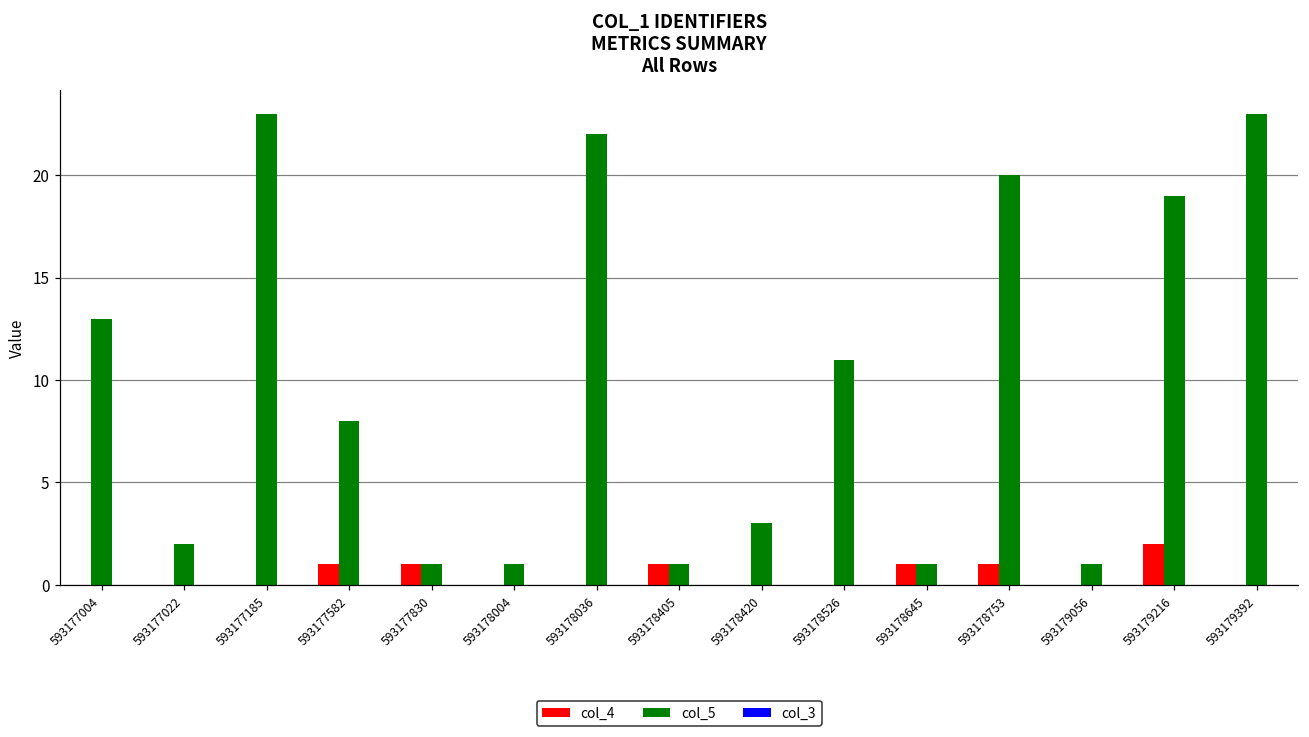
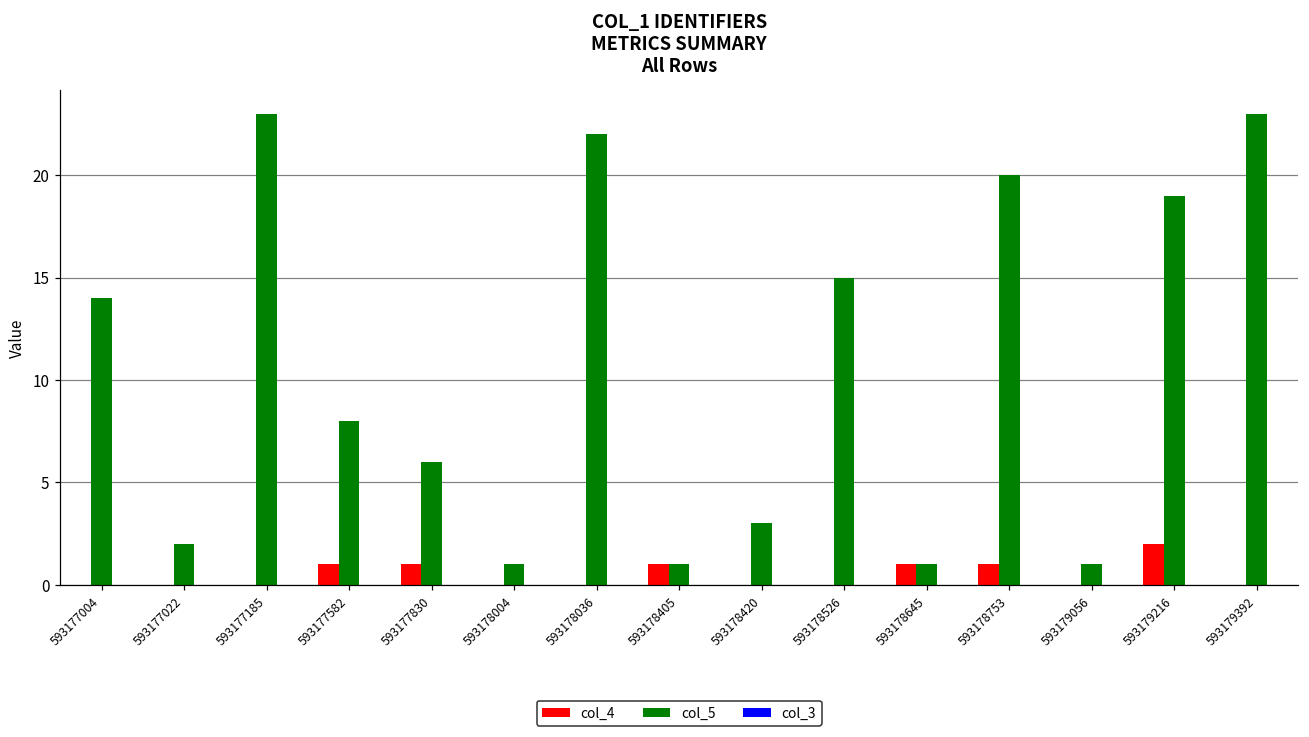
col_5, 593177004: 13 -> 14
col_5, 593177830: 1 -> 6
col_5, 593178526: 11 -> 15
